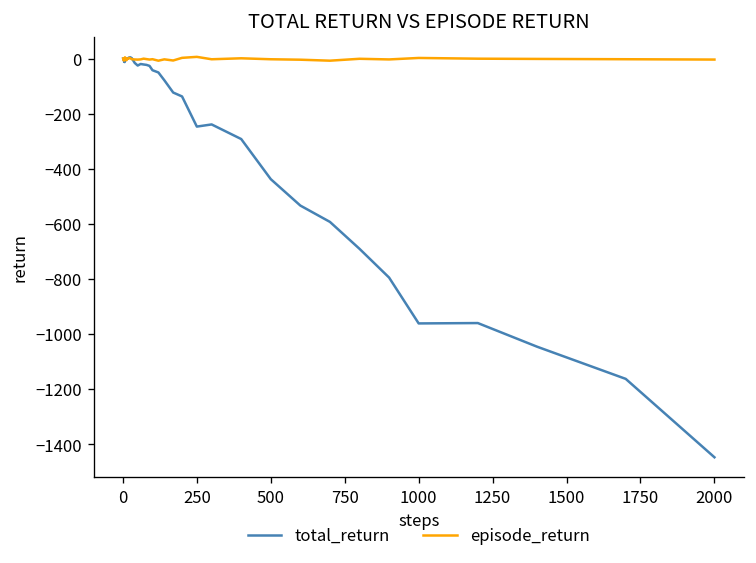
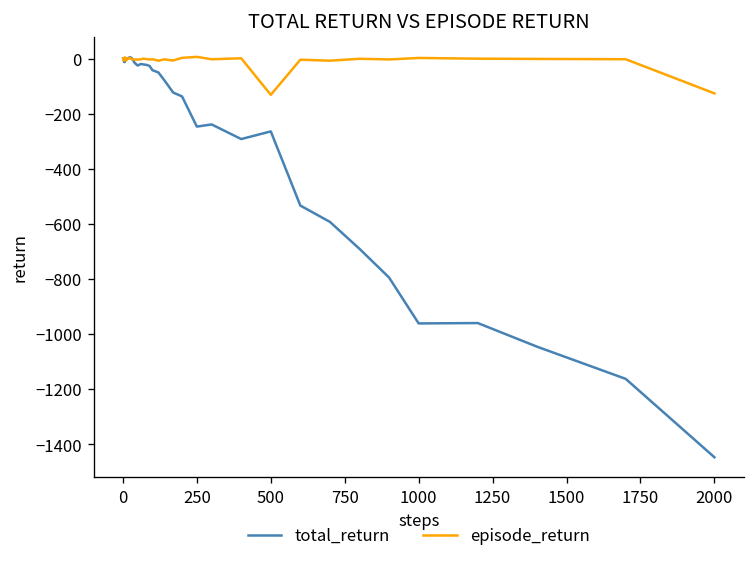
total_return, 500: -440 -> -260
episode_return, 500: 0 -> -130
episode_return, 2000: 0 -> -130
